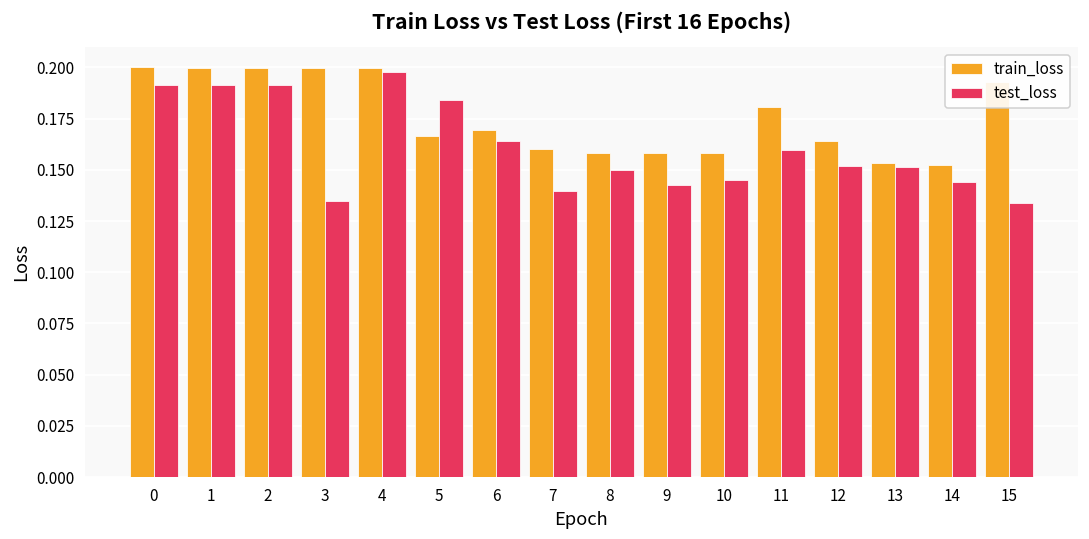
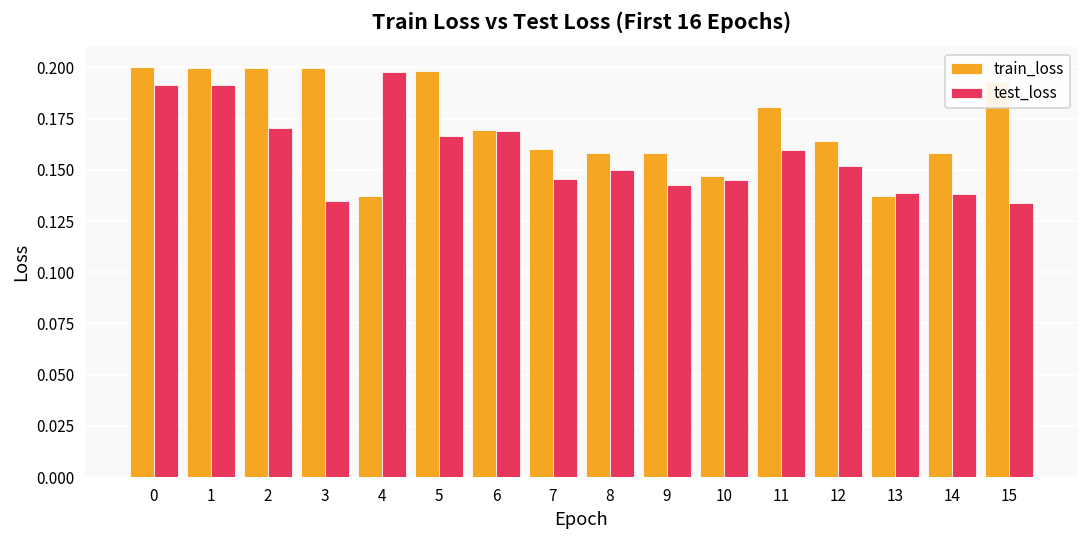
test_loss, 2: 0.191 -> 0.171
train_loss, 4: 0.200 -> 0.137
train_loss, 5: 0.166 -> 0.198
test_loss, 5: 0.184 -> 0.167
test_loss, 6: 0.164 -> 0.169
test_loss, 7: 0.139 -> 0.145
train_loss, 10: 0.158 -> 0.147
train_loss, 13: 0.153 -> 0.137
test_loss, 13: 0.152 -> 0.139
train_loss, 14: 0.152 -> 0.158
test_loss, 14: 0.144 -> 0.138
